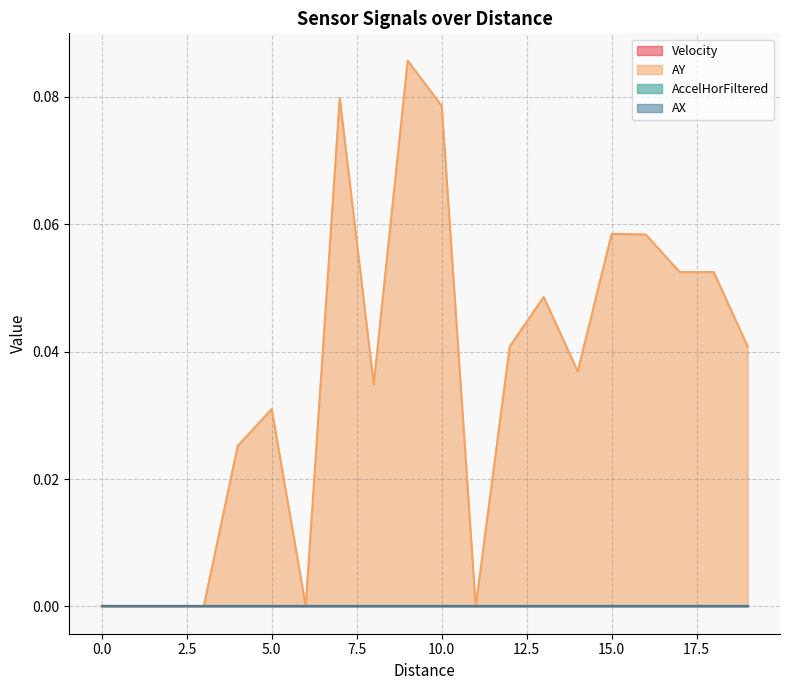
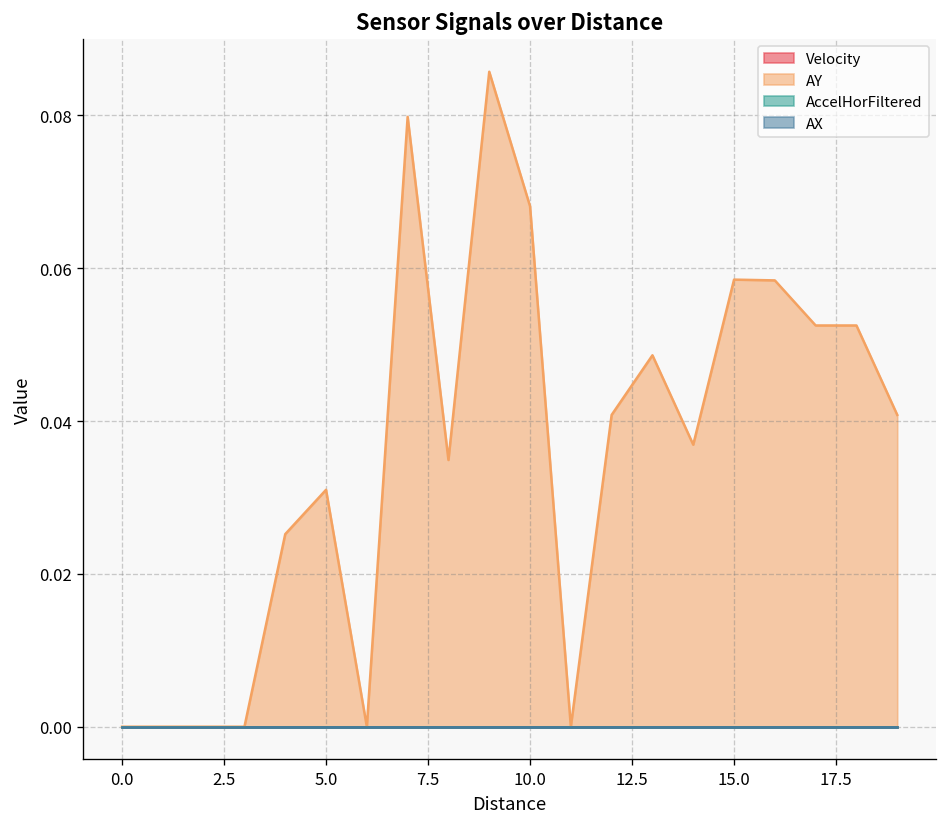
AY, 10.0: 0.079 -> 0.068
